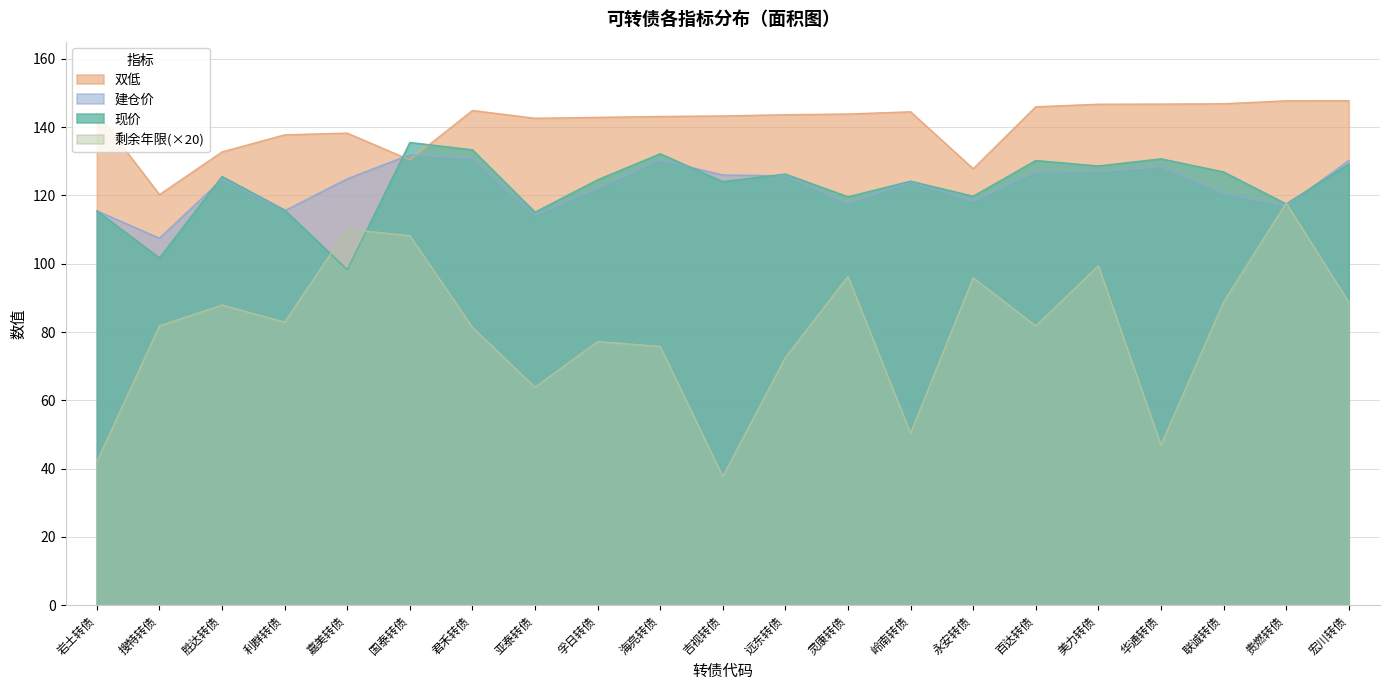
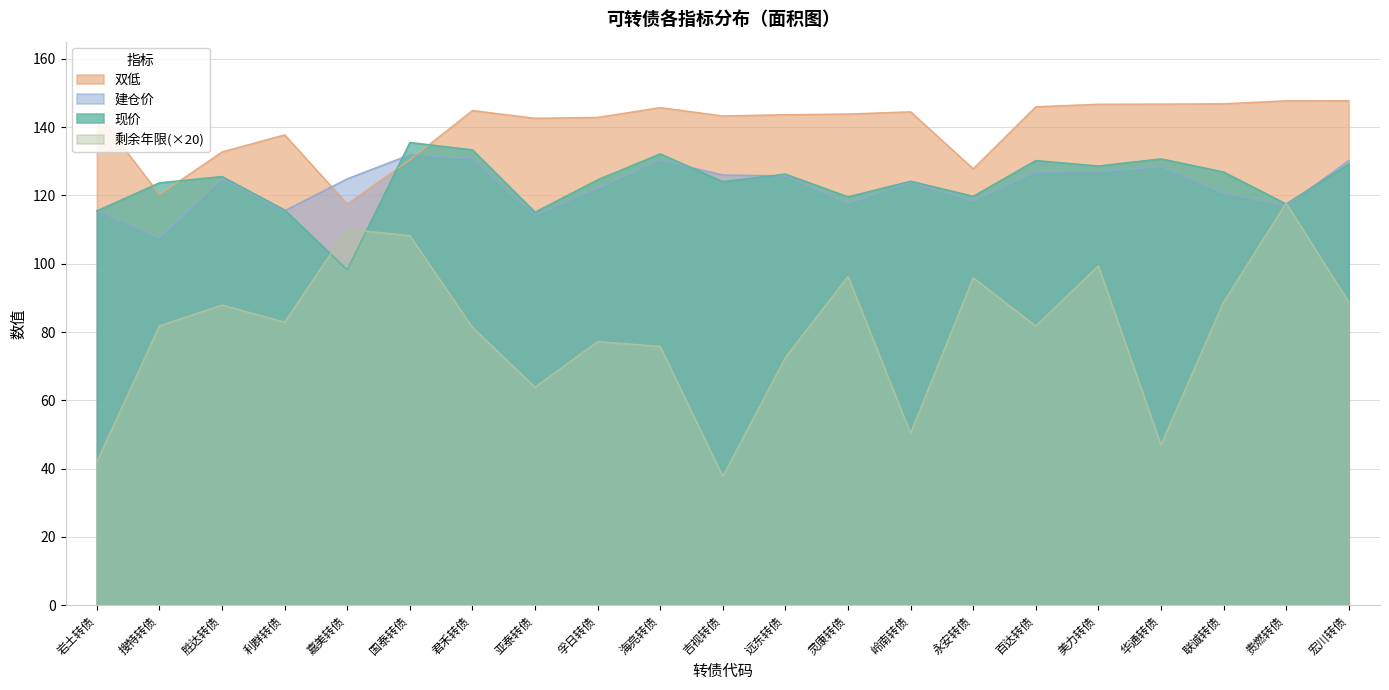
现价, 搜特转债: 102 -> 124
双低, 嘉美转债: 138 -> 117
双低, 海亮转债: 143 -> 146
